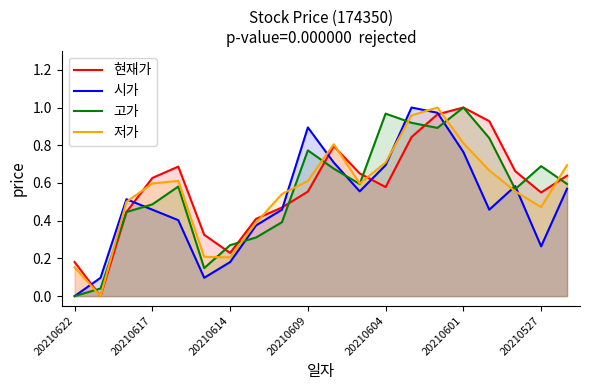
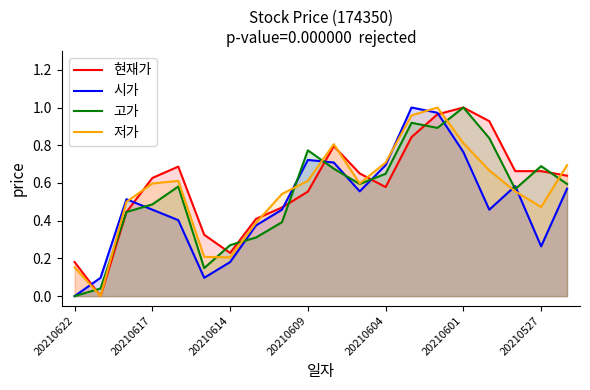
시가, 20210609: 0.89 -> 0.72
고가, 20210604: 0.97 -> 0.65
현재가, 20210527: 0.55 -> 0.66
